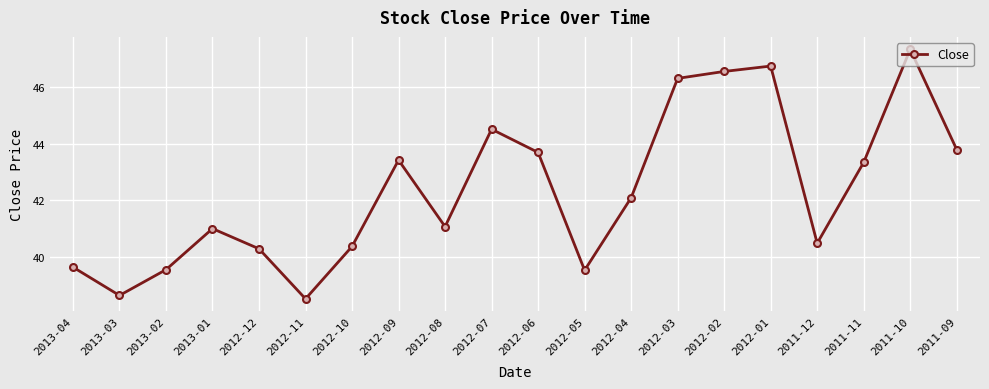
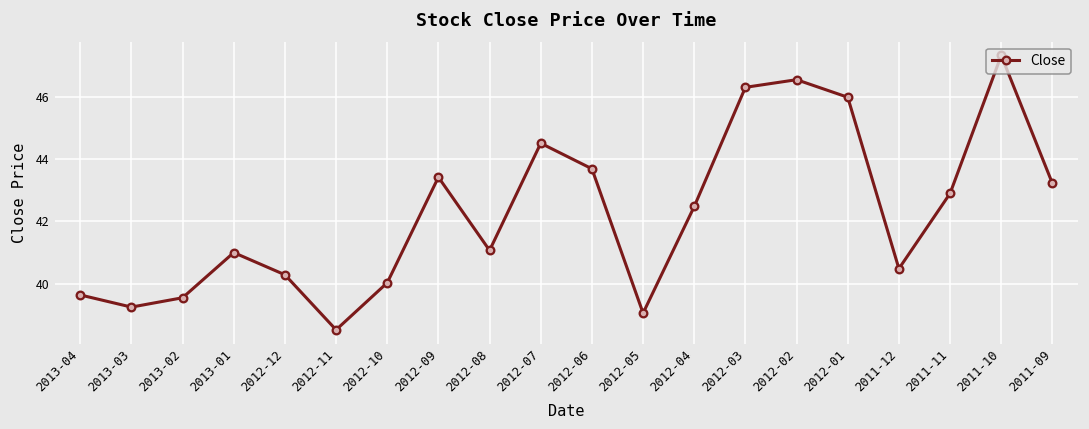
2013-03: 38.6 -> 39.3
2012-10: 40.4 -> 40.0
2012-05: 39.5 -> 39.1
2012-04: 42.1 -> 42.5
2012-01: 46.7 -> 46.0
2011-11: 43.3 -> 42.9
2011-09: 43.8 -> 43.2
